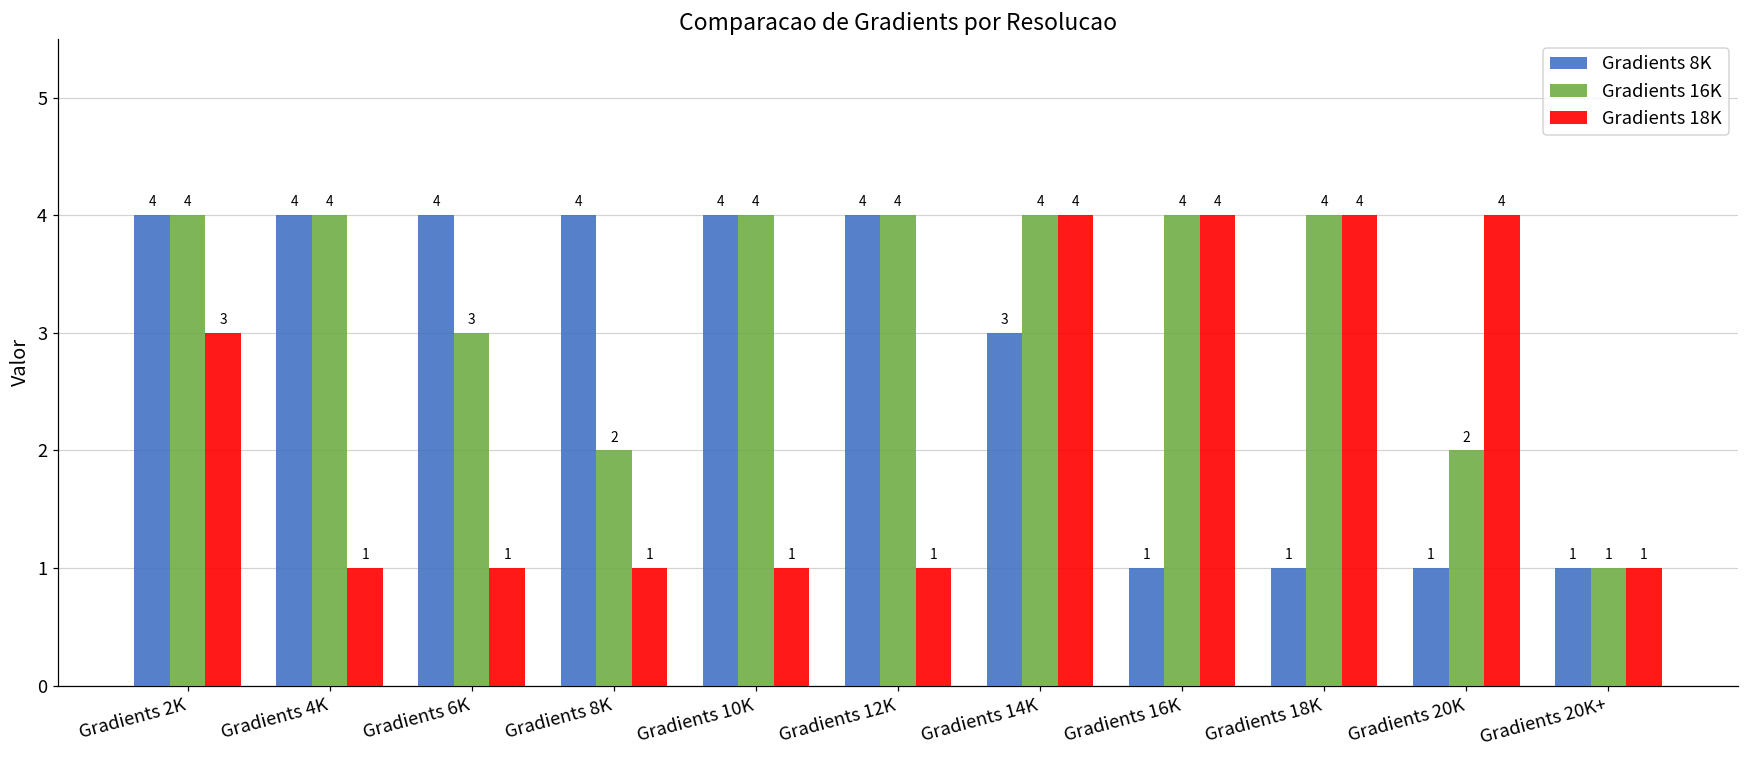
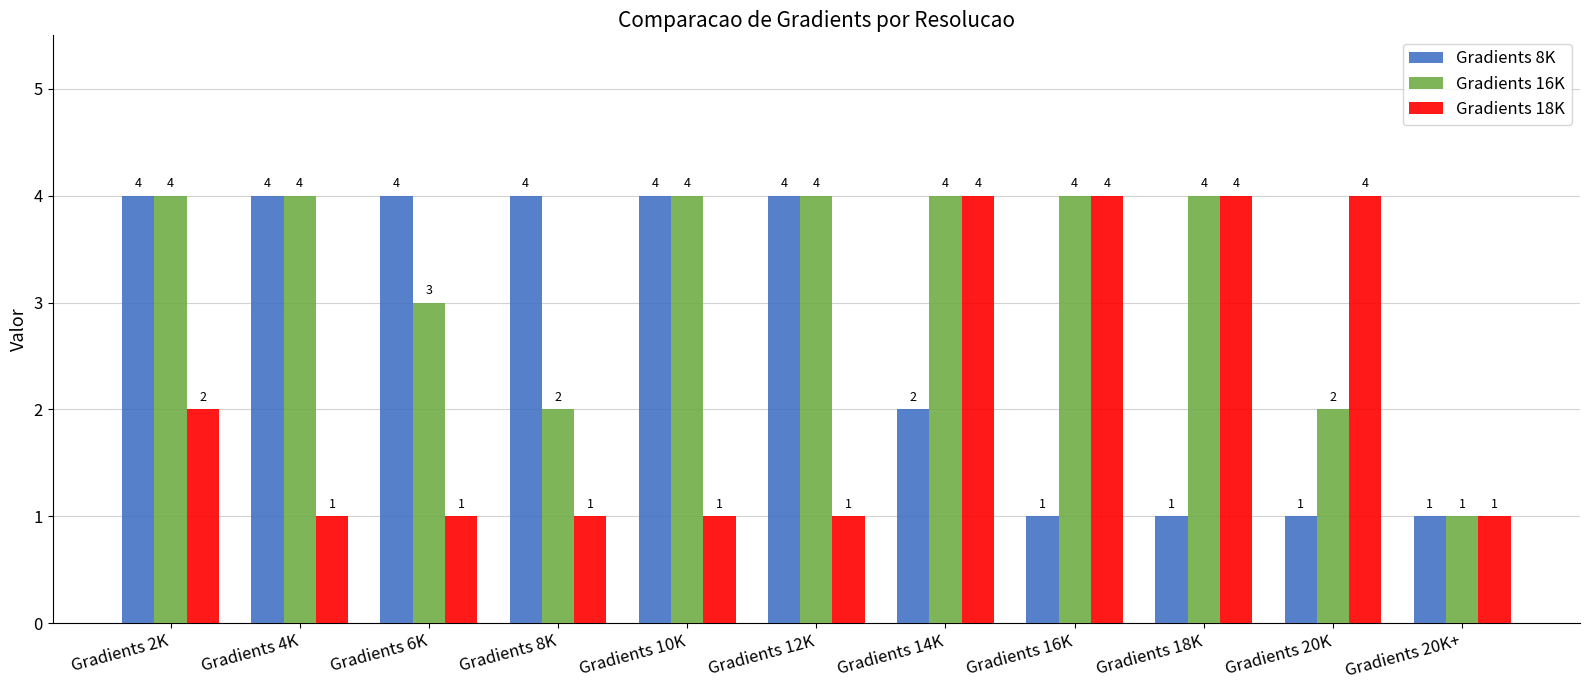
Gradients 18K, Gradients 2K: 3 -> 2
Gradients 8K, Gradients 14K: 3 -> 2
